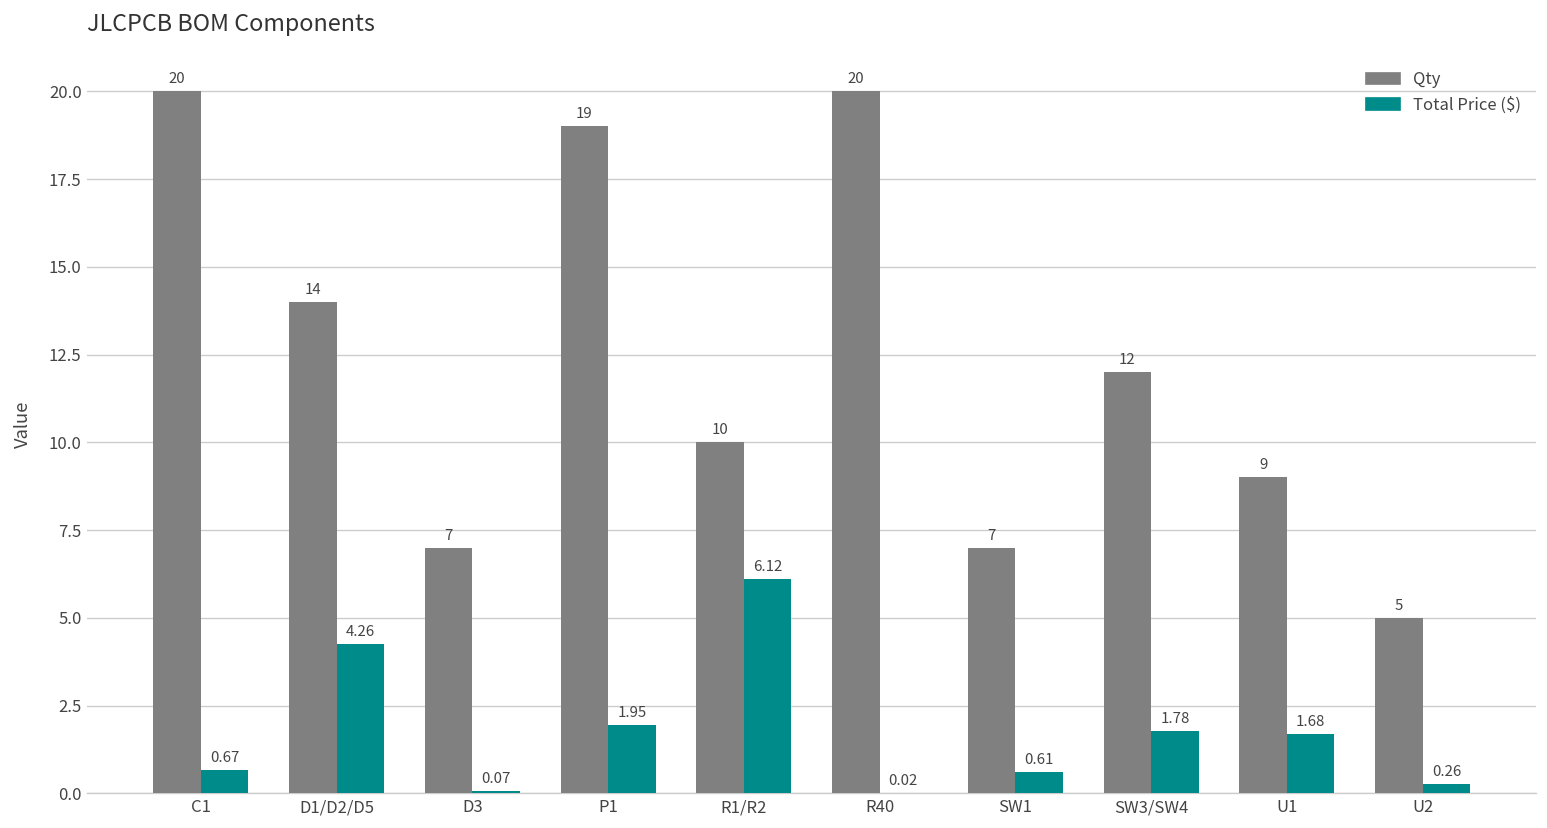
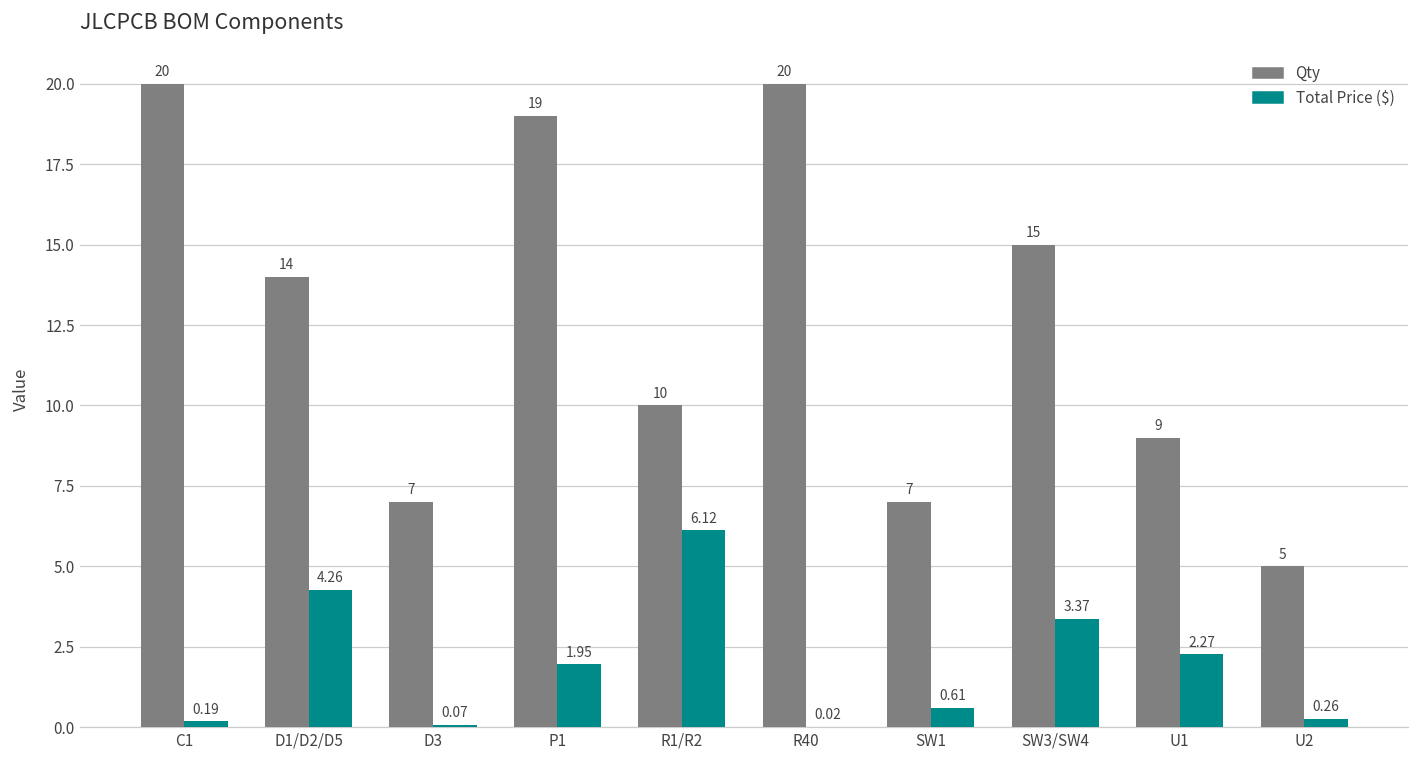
Total Price ($), C1: 0.67 -> 0.19
Qty, SW3/SW4: 12 -> 15
Total Price ($), SW3/SW4: 1.78 -> 3.37
Total Price ($), U1: 1.68 -> 2.27
